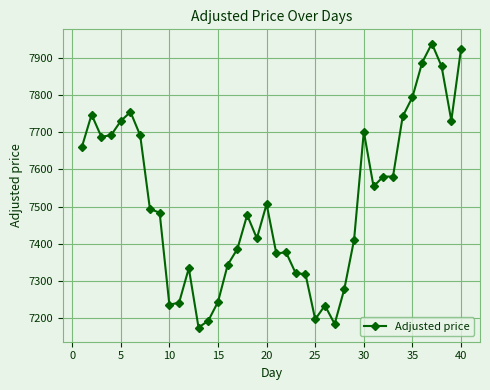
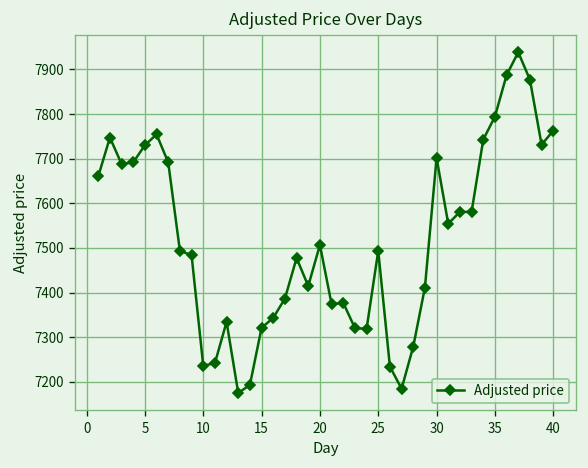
15: 7240 -> 7320
25: 7200 -> 7490
40: 7920 -> 7760
